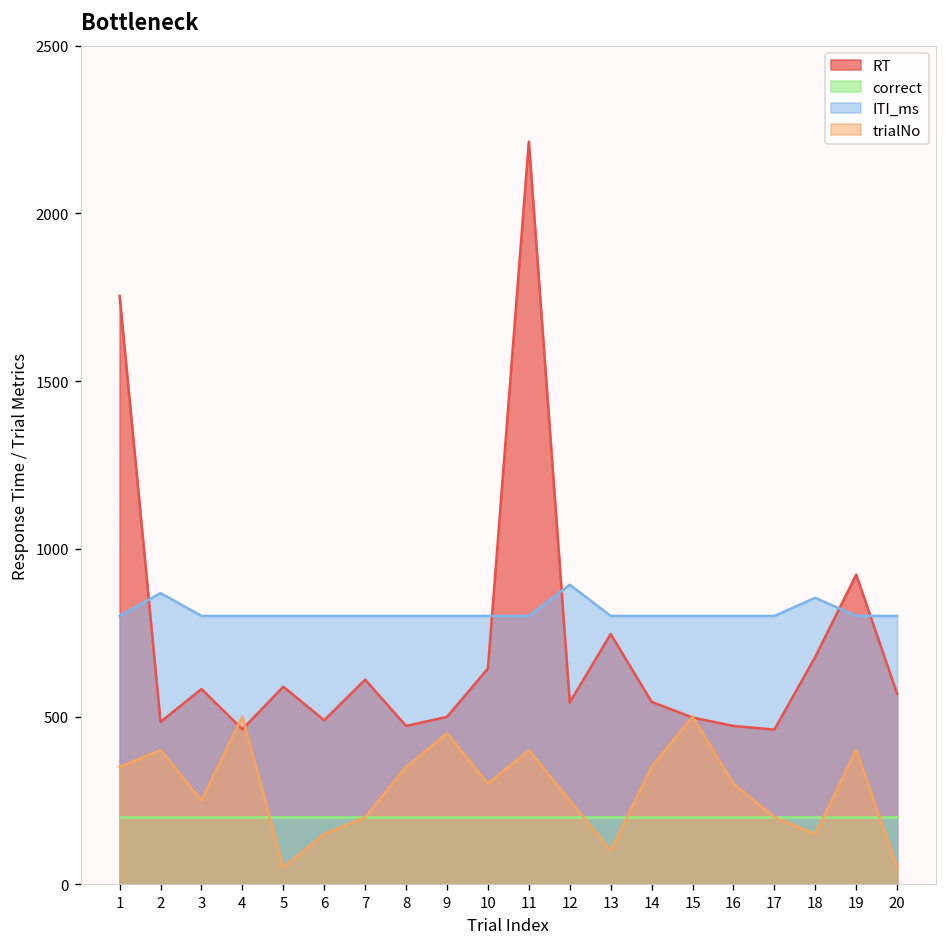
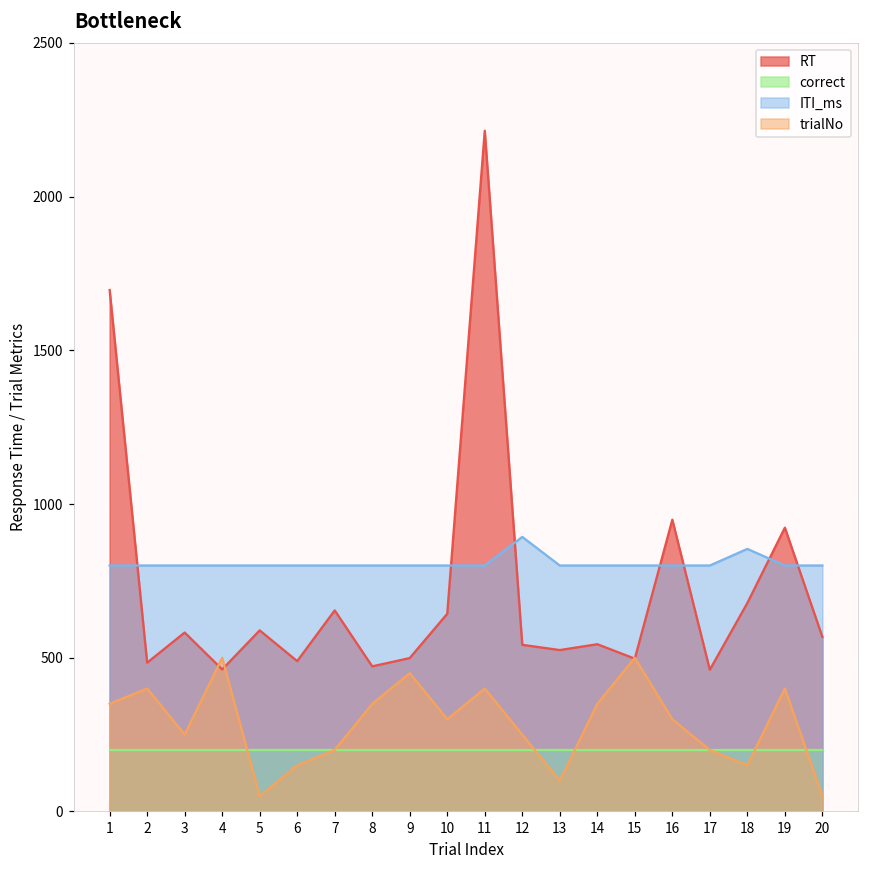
RT, 1: 1750 -> 1700
ITI_ms, 2: 870 -> 800
RT, 7: 610 -> 650
RT, 13: 750 -> 530
RT, 16: 470 -> 950
